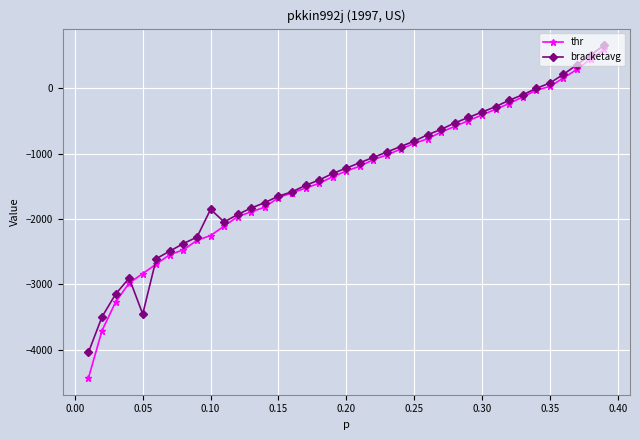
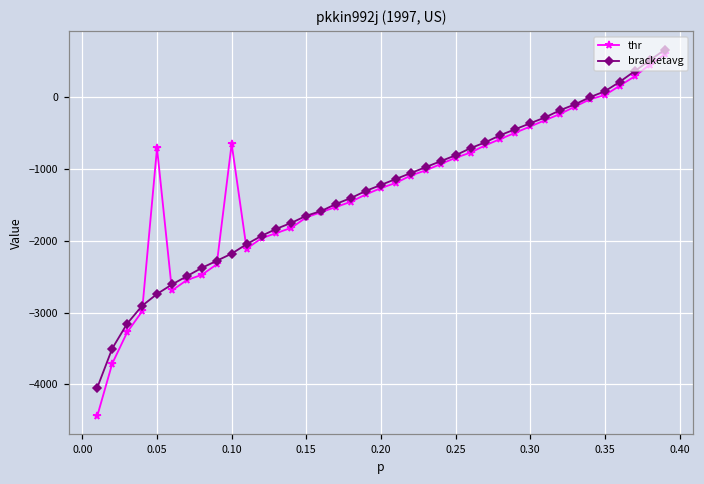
thr, 0.05: -2800 -> -700
bracketavg, 0.05: -3500 -> -2700
thr, 0.10: -2300 -> -600
bracketavg, 0.10: -1900 -> -2200
